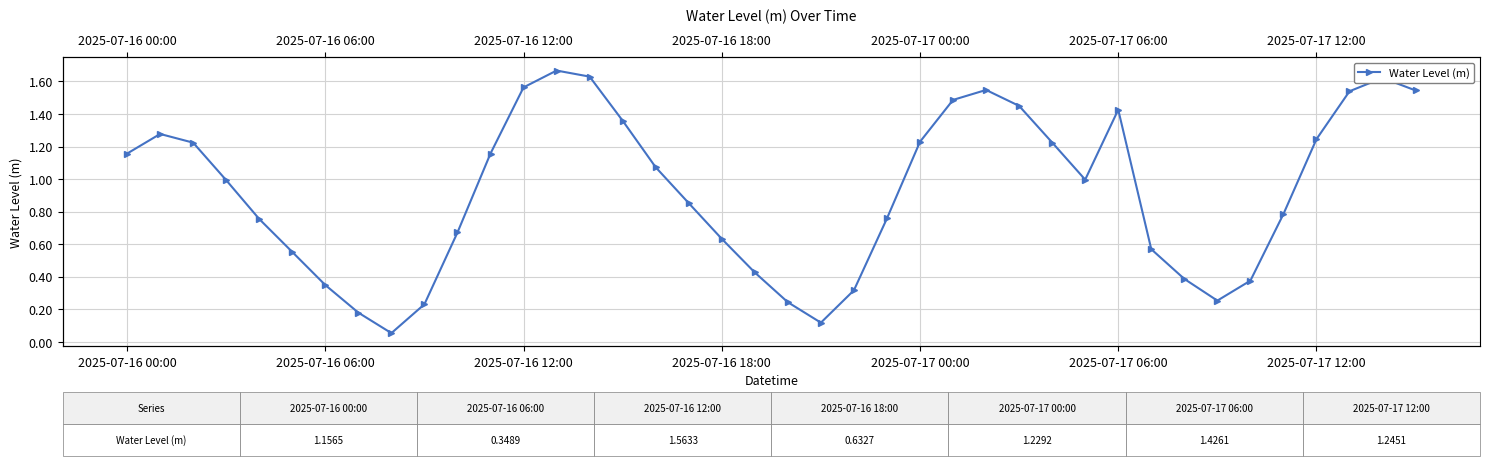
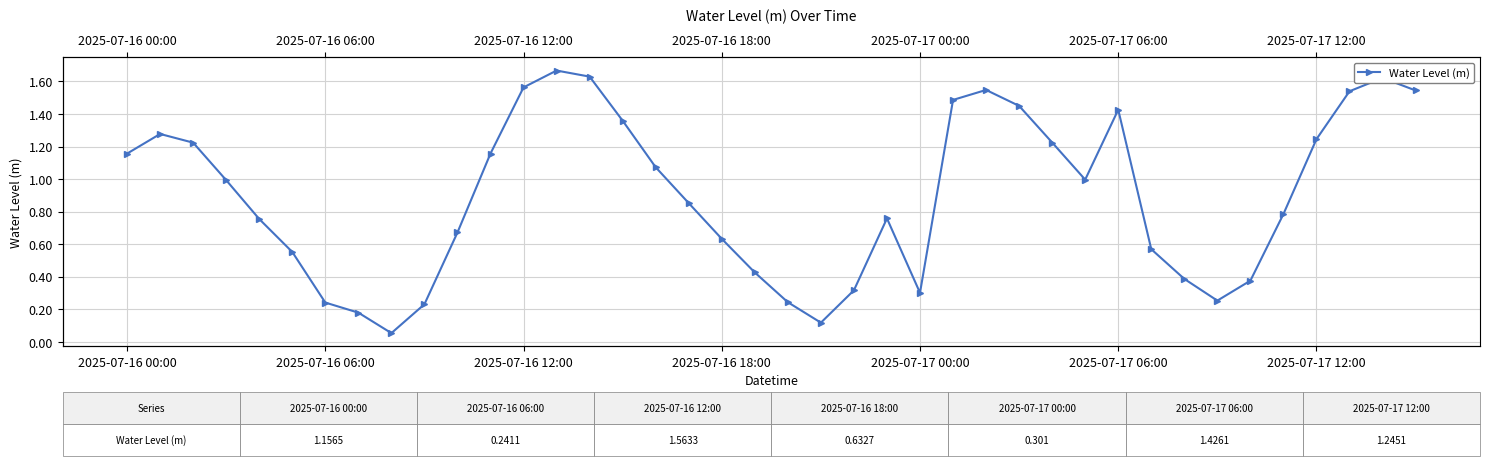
2025-07-16 06:00: 0.3489 -> 0.2411
2025-07-17 00:00: 1.2292 -> 0.301
